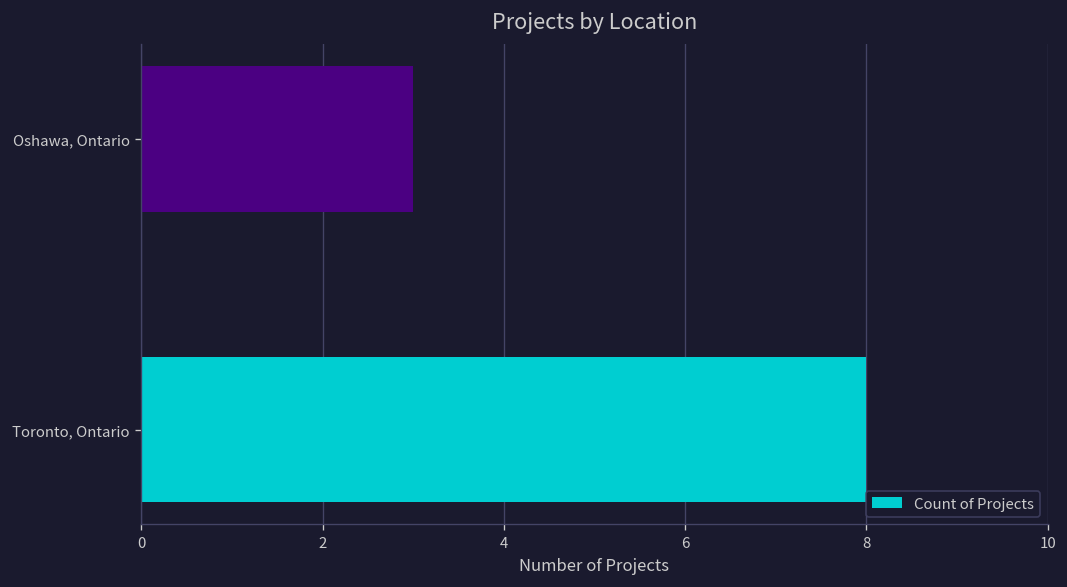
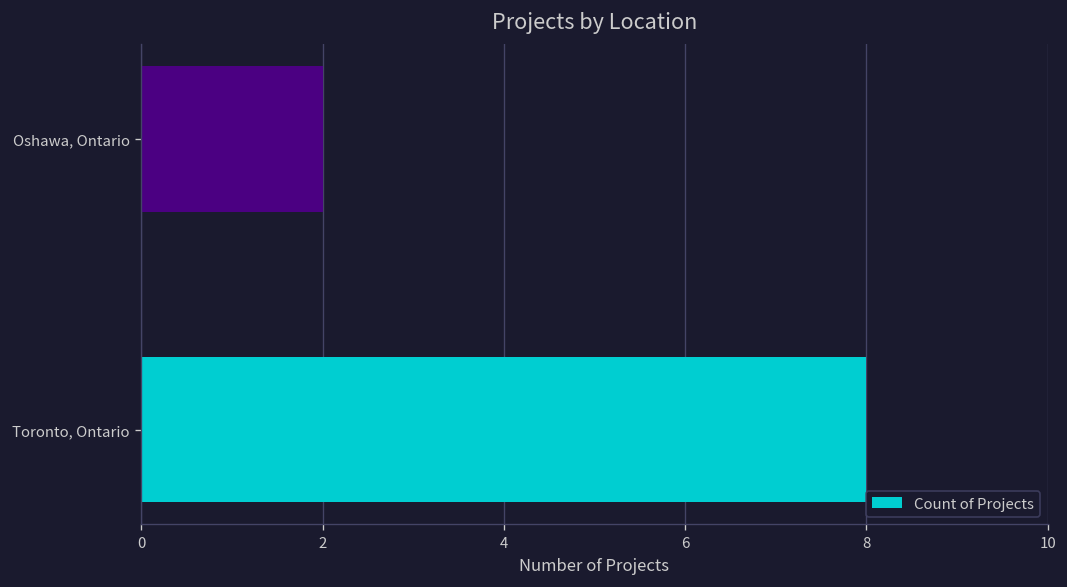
Oshawa, Ontario: 3 -> 2
